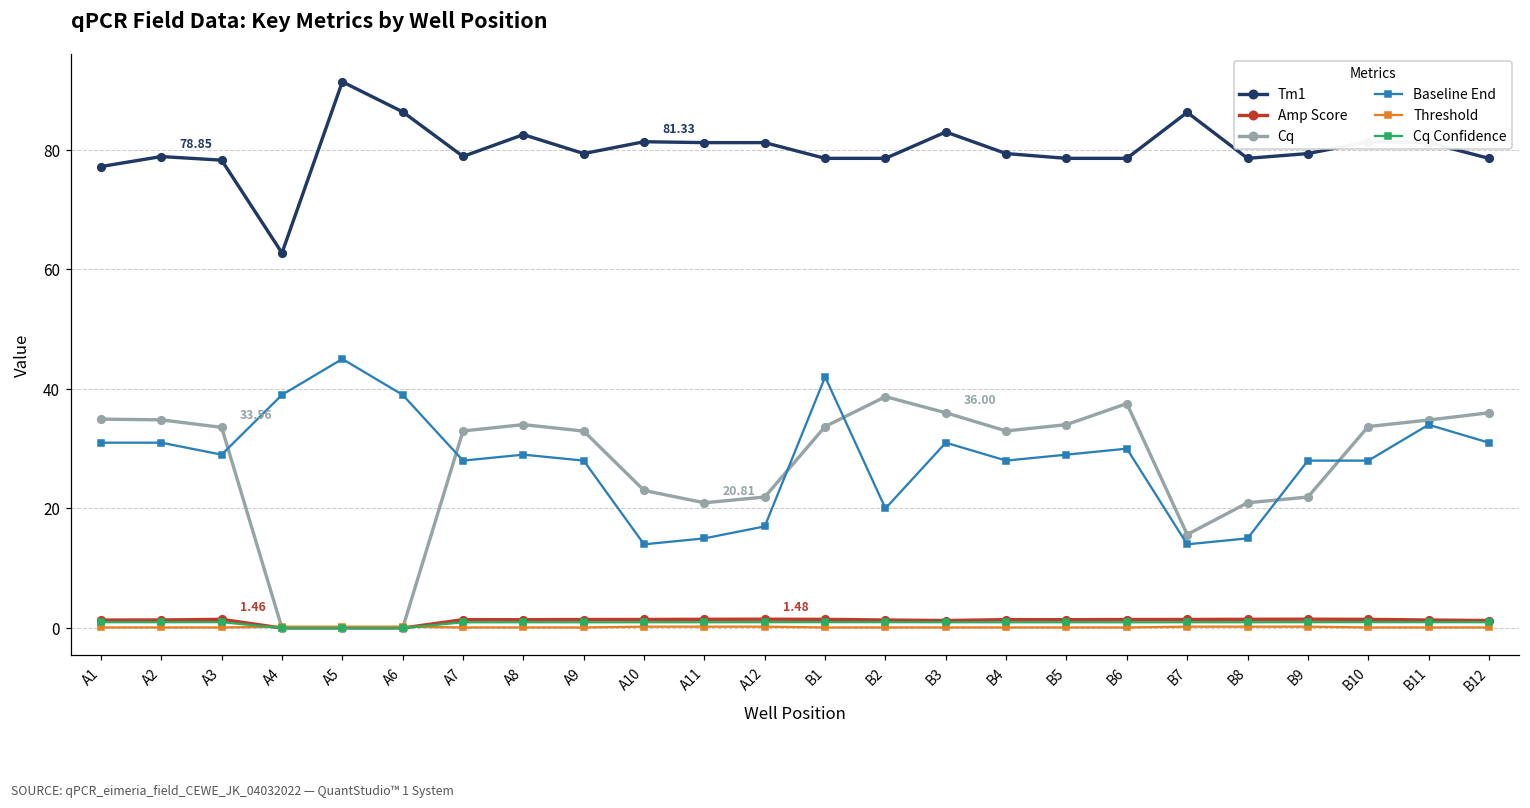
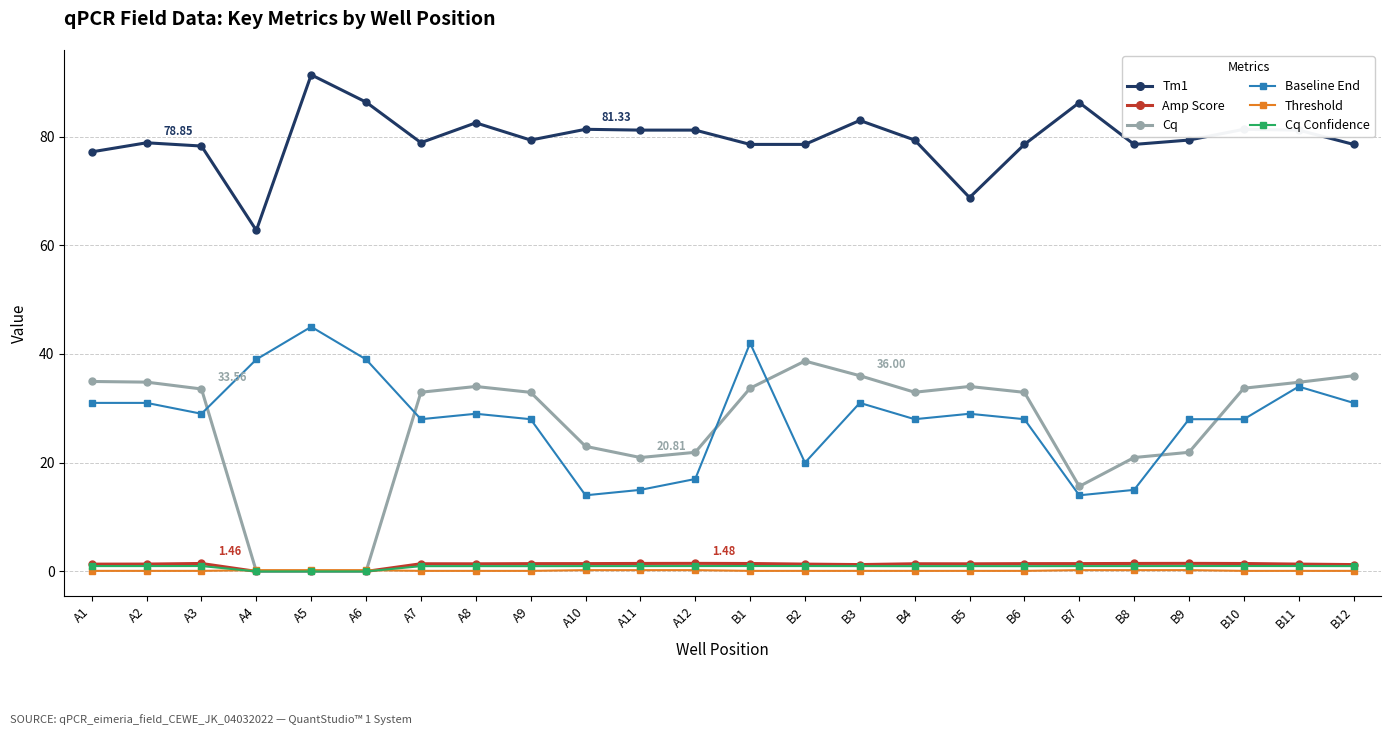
Tm1, B5: 79 -> 69
Cq, B6: 38 -> 33
Baseline End, B6: 30 -> 28
